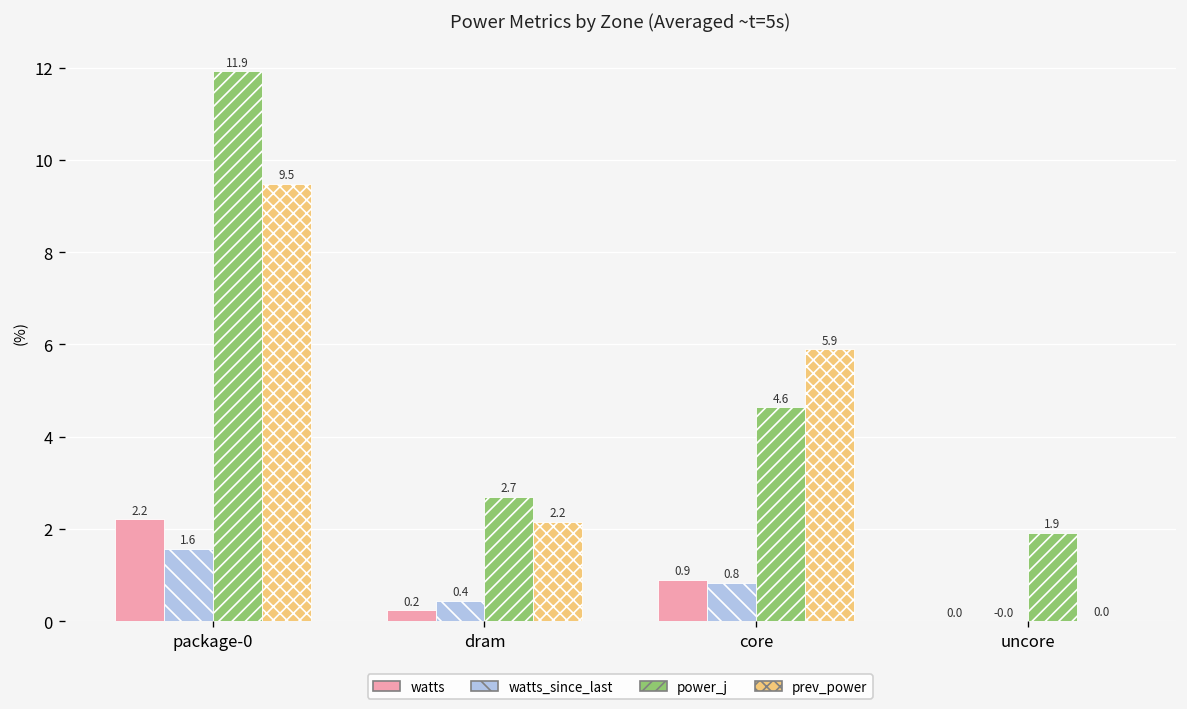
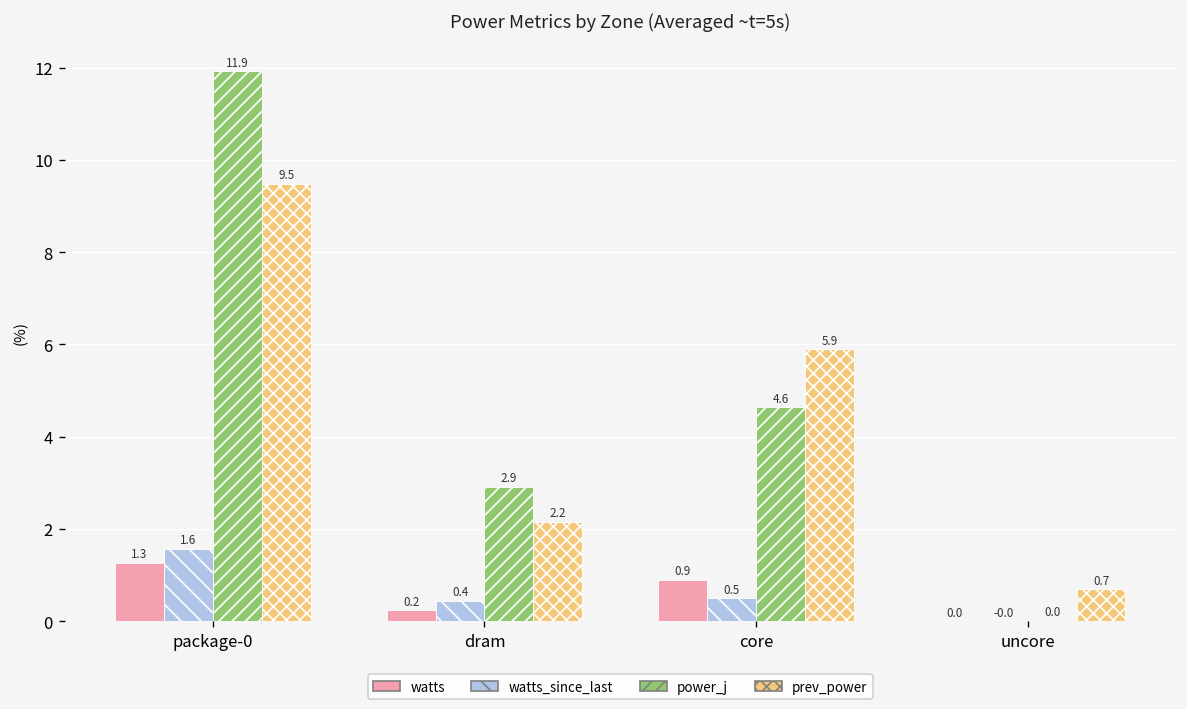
watts, package-0: 2.2 -> 1.3
power_j, dram: 2.7 -> 2.9
watts_since_last, core: 0.8 -> 0.5
power_j, uncore: 1.9 -> 0.0
prev_power, uncore: 0.0 -> 0.7
